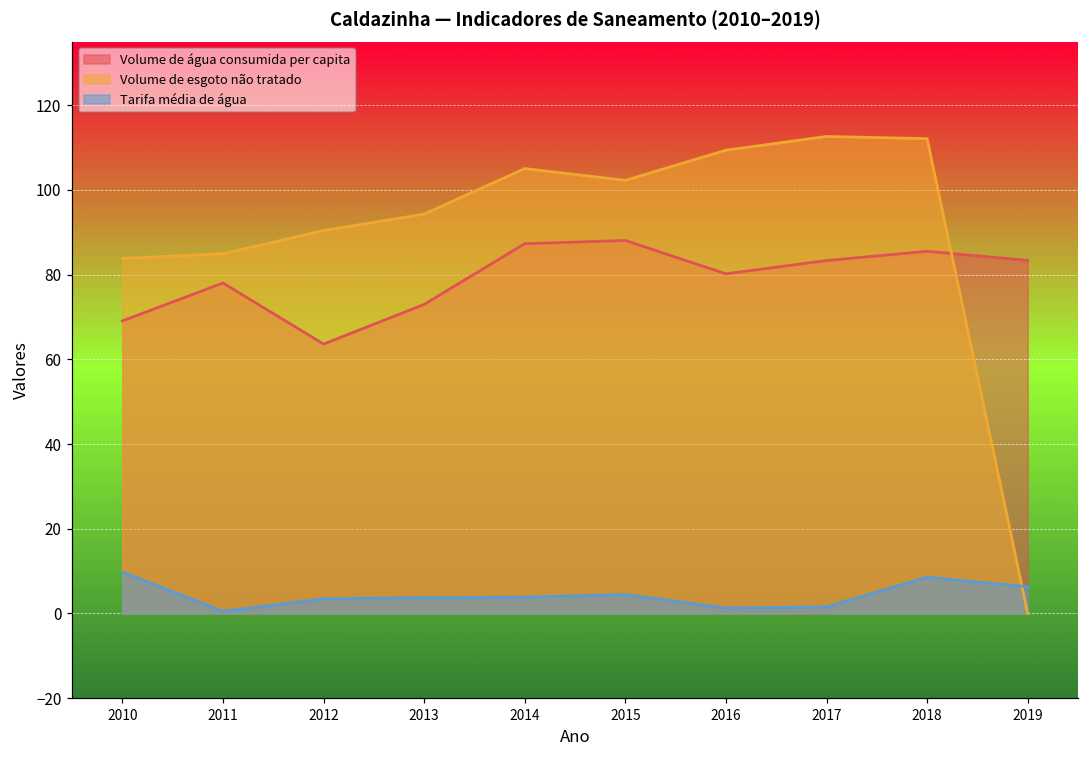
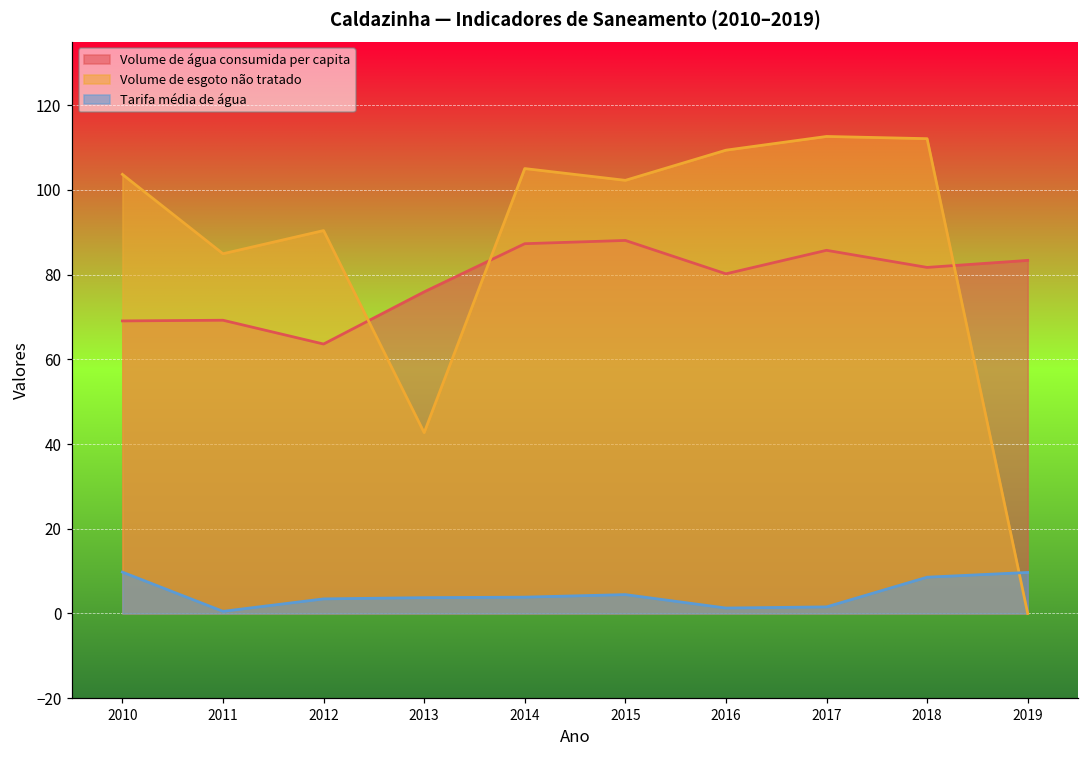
Volume de esgoto não tratado, 2010: 84 -> 104
Volume de água consumida per capita, 2011: 78 -> 69
Volume de água consumida per capita, 2013: 73 -> 76
Volume de esgoto não tratado, 2013: 94 -> 43
Volume de água consumida per capita, 2017: 83 -> 86
Volume de água consumida per capita, 2018: 86 -> 82
Tarifa média de água, 2019: 6 -> 10
